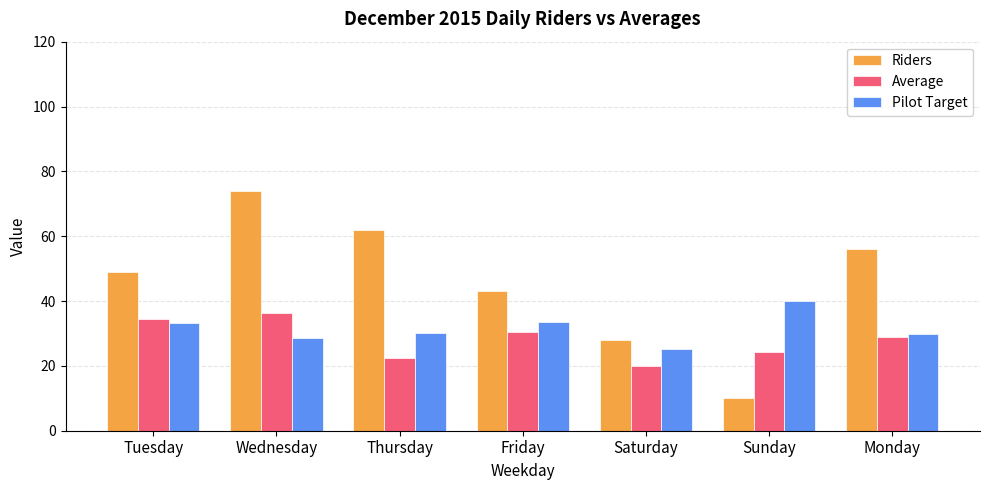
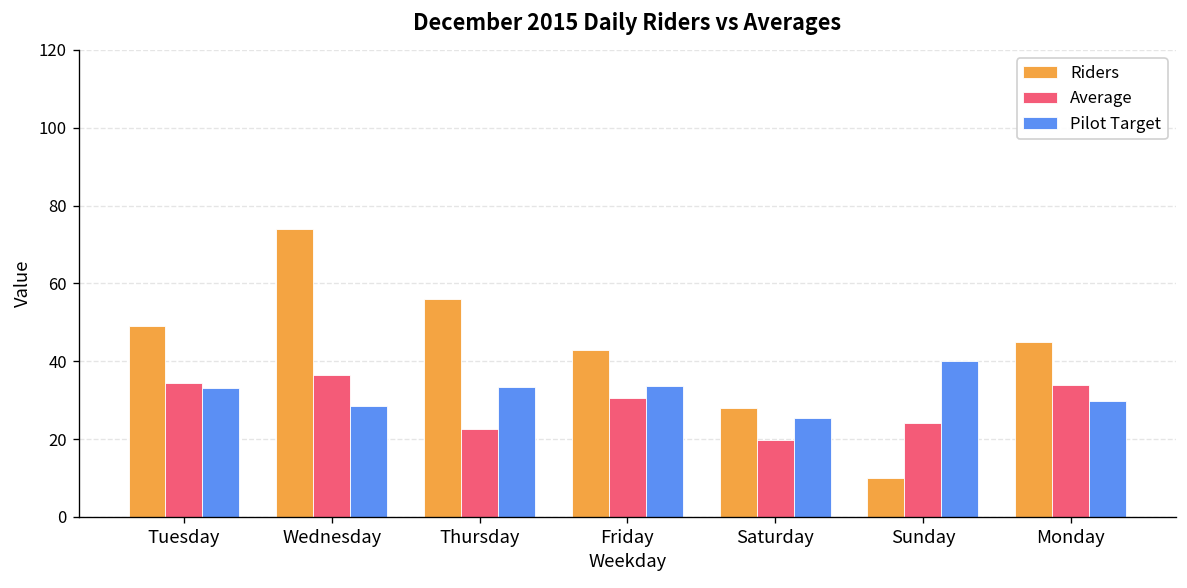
Riders, Thursday: 62 -> 56
Pilot Target, Thursday: 30 -> 33
Riders, Monday: 56 -> 45
Average, Monday: 29 -> 34
